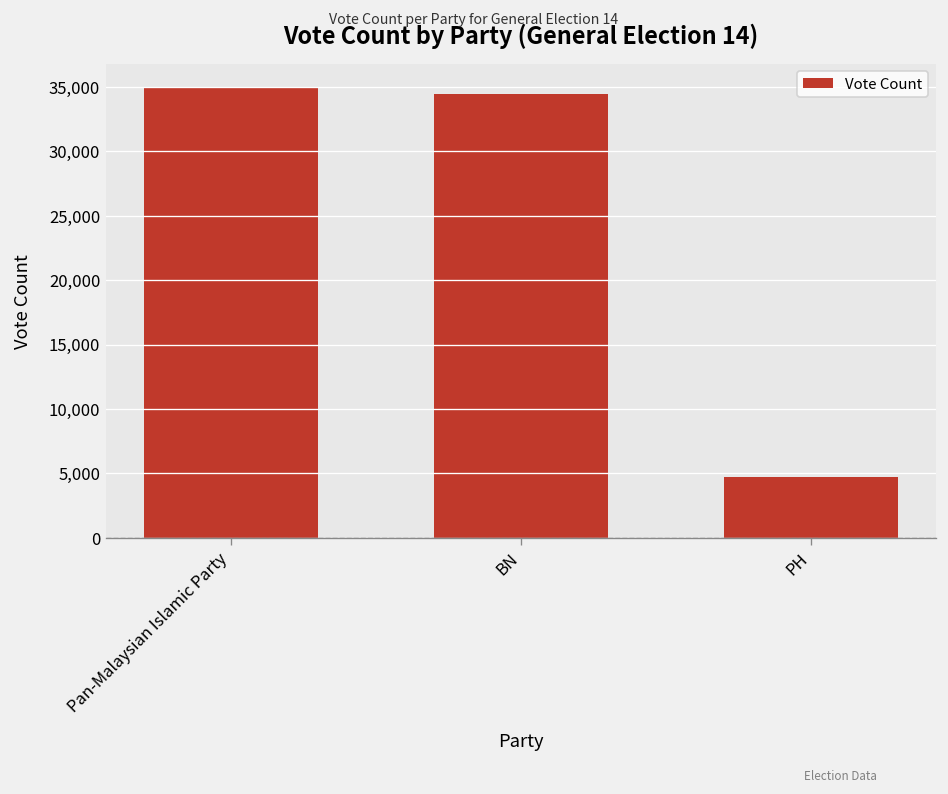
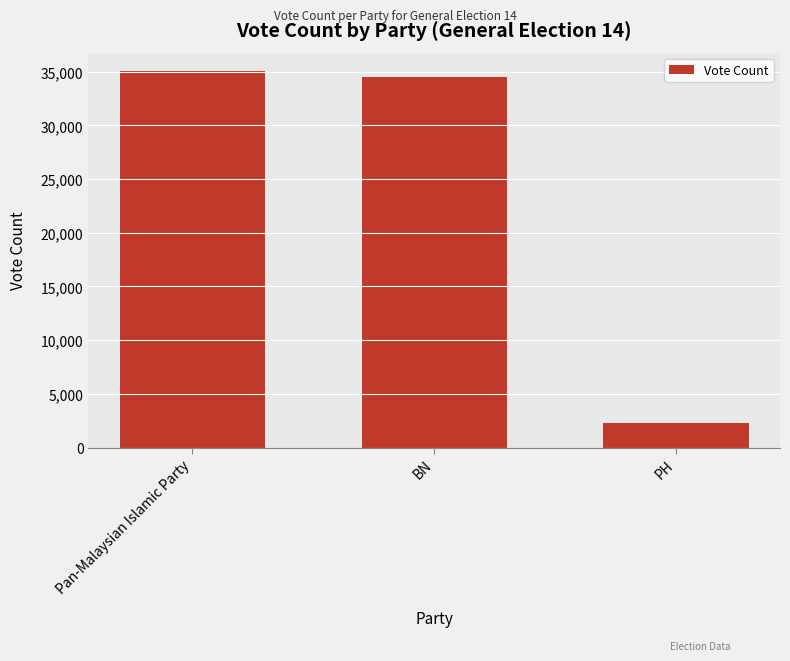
PH: 4,700 -> 2,300
